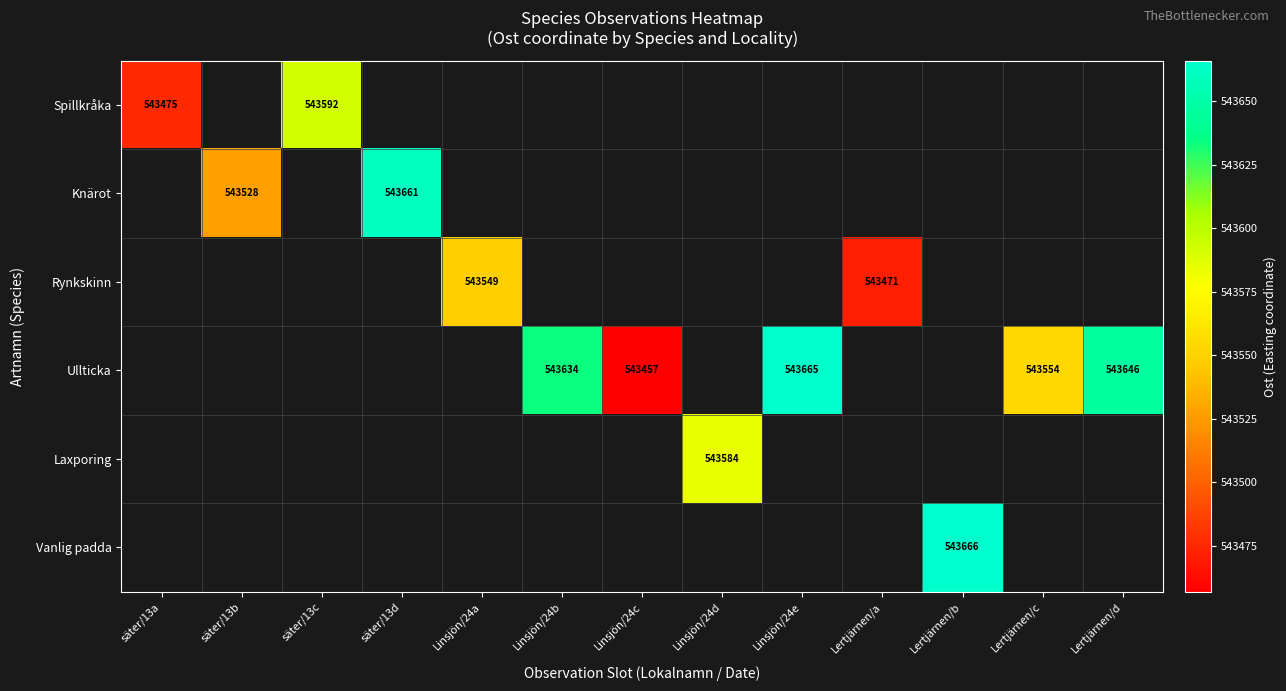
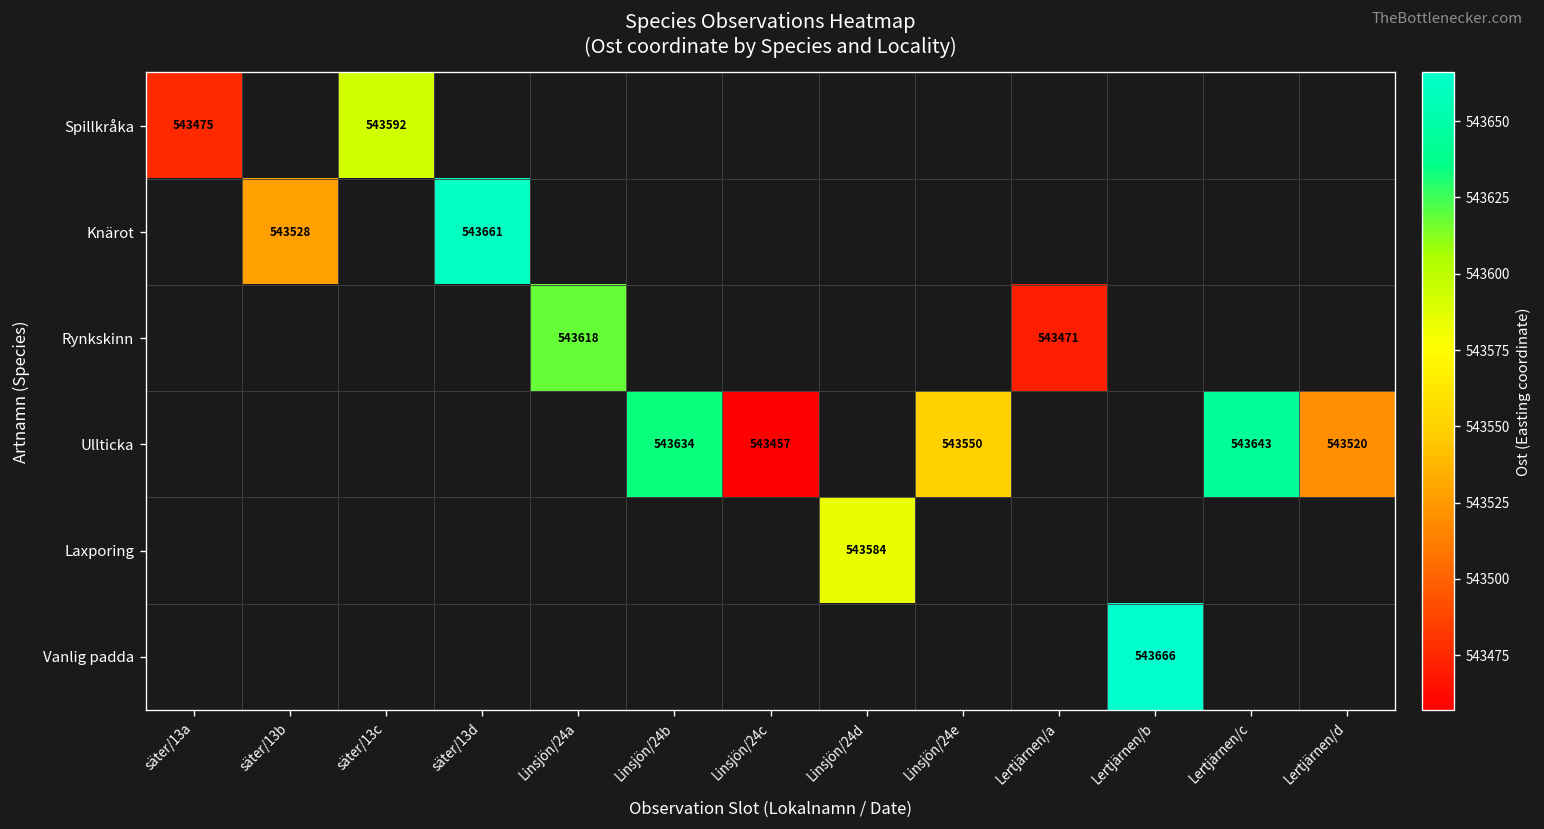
Rynkskinn, Linsjön/24a: 543549 -> 543618
Ullticka, Linsjön/24e: 543665 -> 543550
Ullticka, Lertjärnen/c: 543554 -> 543643
Ullticka, Lertjärnen/d: 543646 -> 543520
